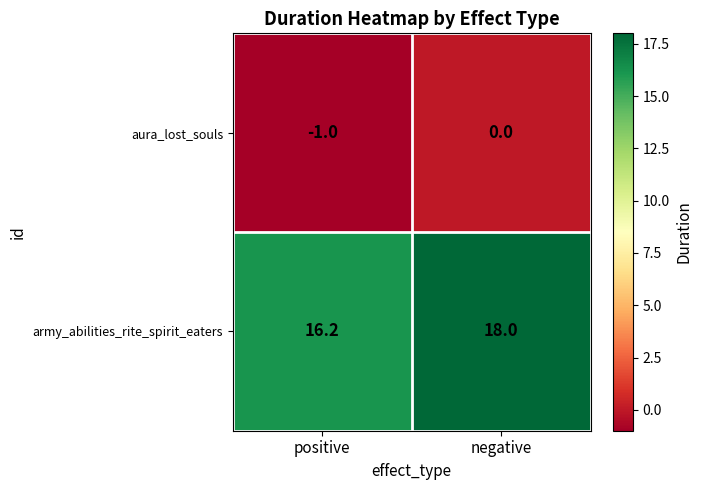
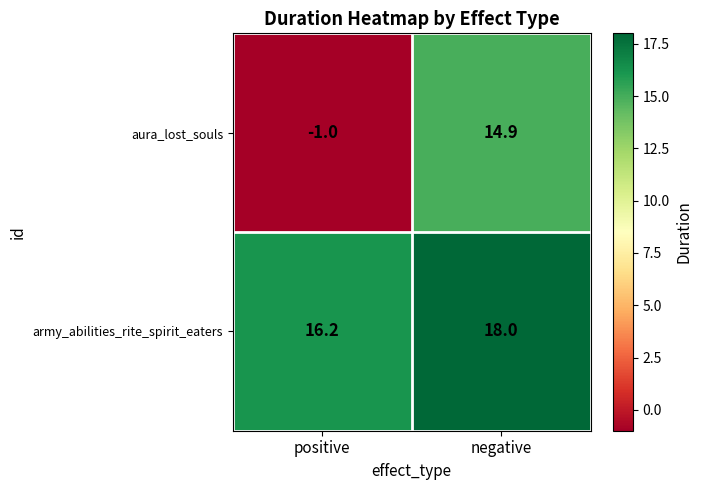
aura_lost_souls, negative: 0.0 -> 14.9
